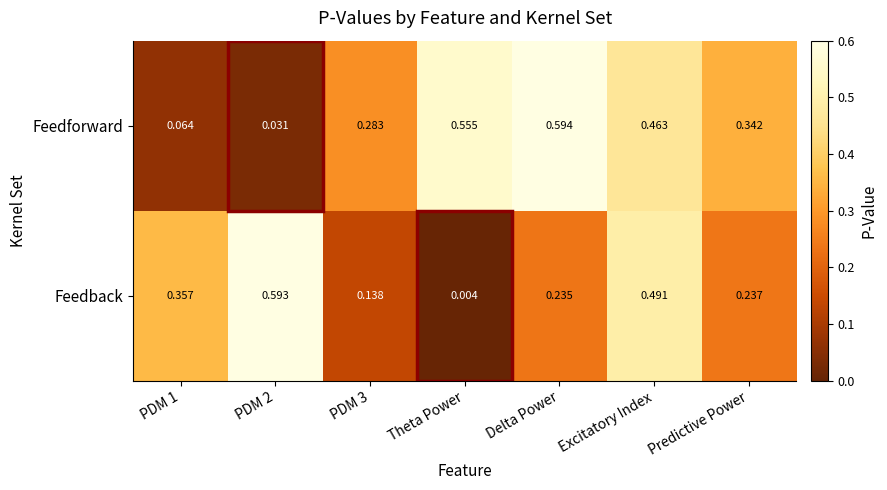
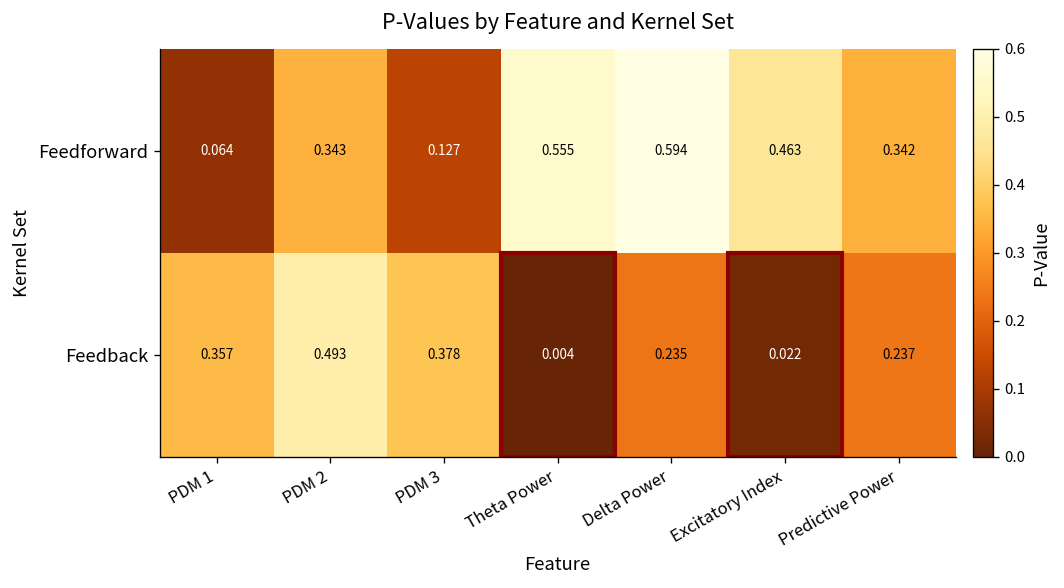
Feedforward, PDM 2: 0.031 -> 0.343
Feedforward, PDM 3: 0.283 -> 0.127
Feedback, PDM 2: 0.593 -> 0.493
Feedback, PDM 3: 0.138 -> 0.378
Feedback, Excitatory Index: 0.491 -> 0.022
